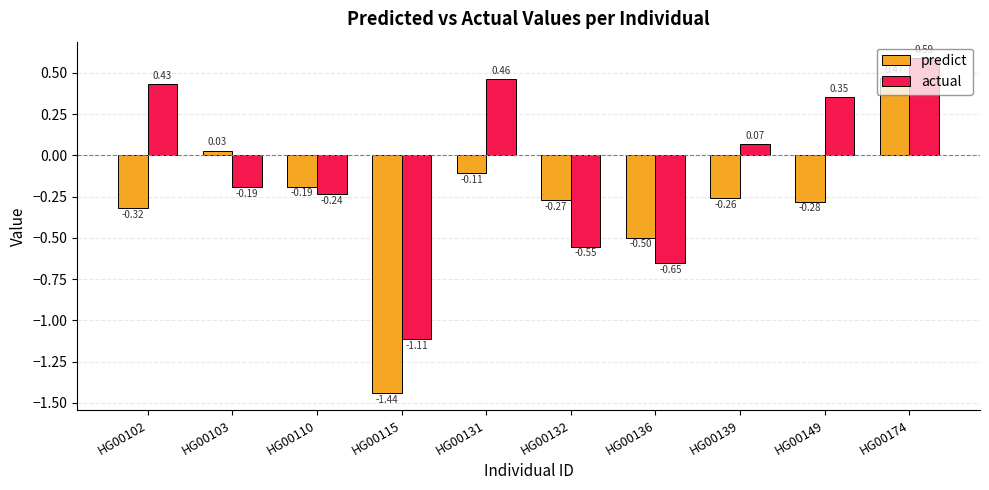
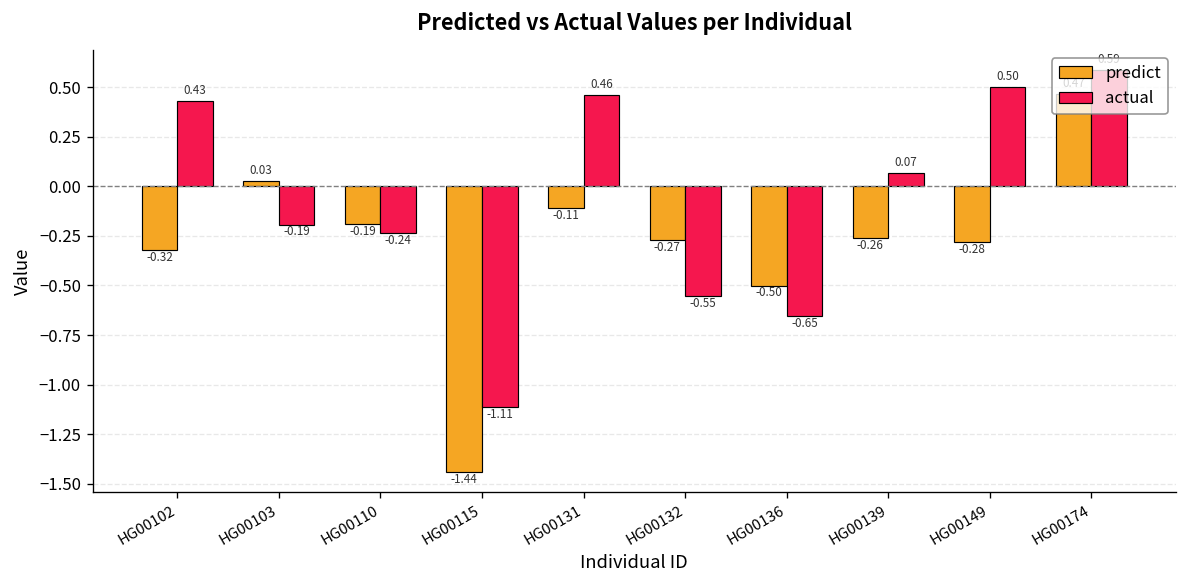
actual, HG00149: 0.35 -> 0.50
